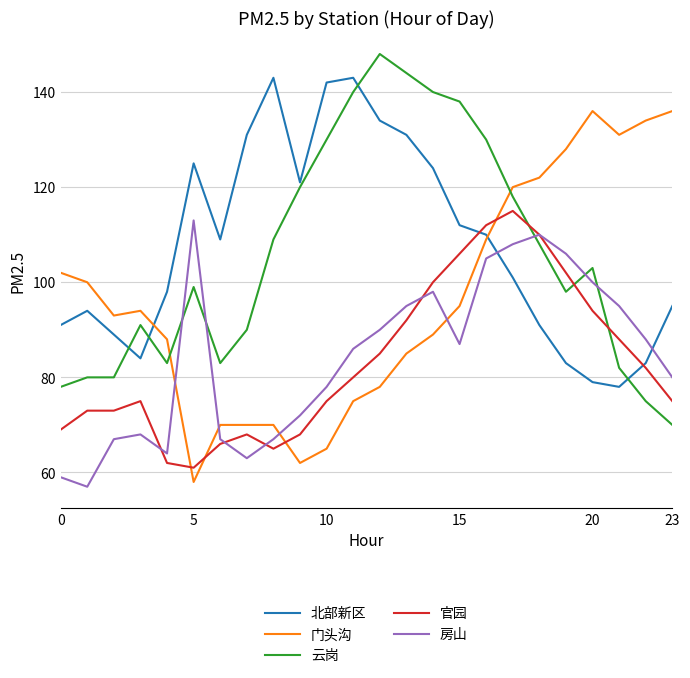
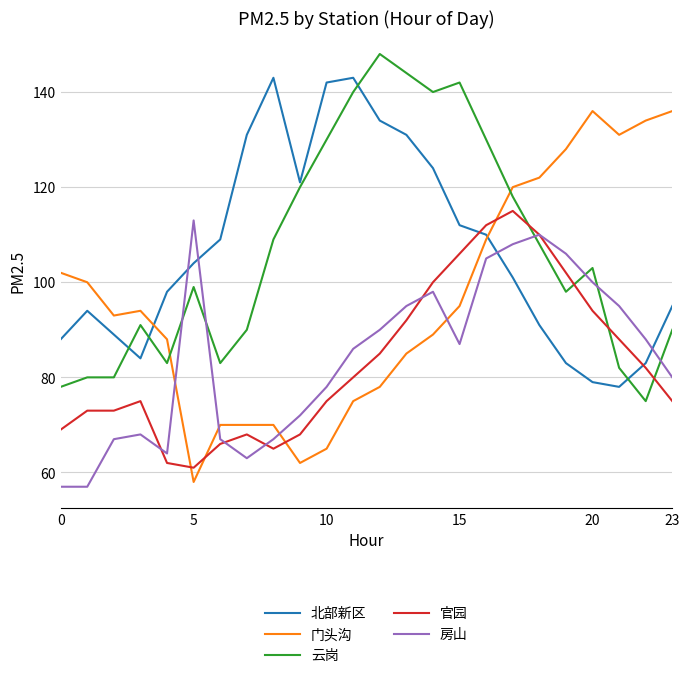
北部新区, 0: 91 -> 88
房山, 0: 59 -> 57
北部新区, 5: 125 -> 104
云岗, 15: 138 -> 142
云岗, 23: 70 -> 90
